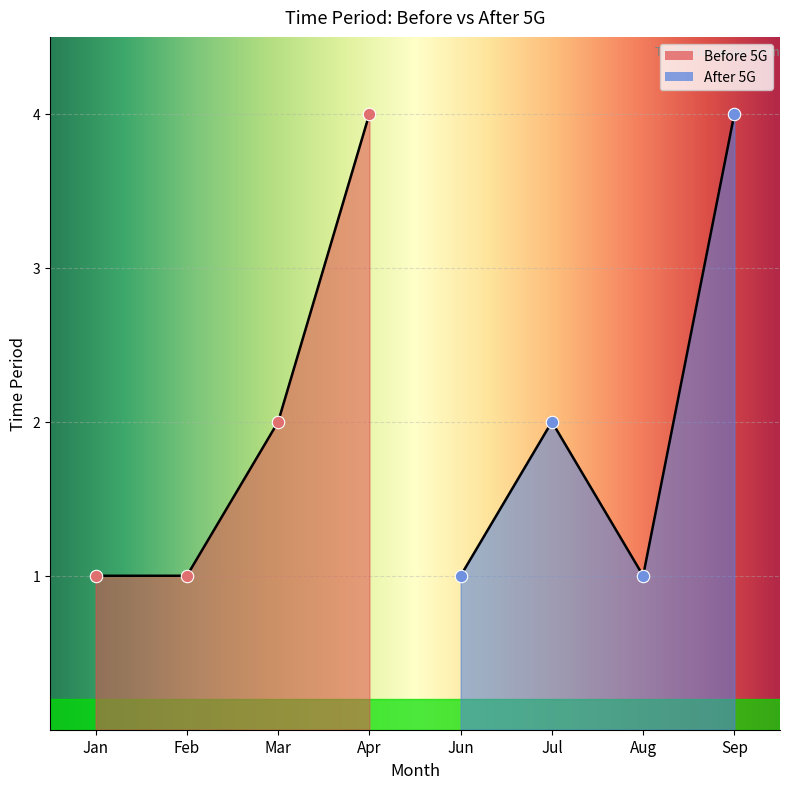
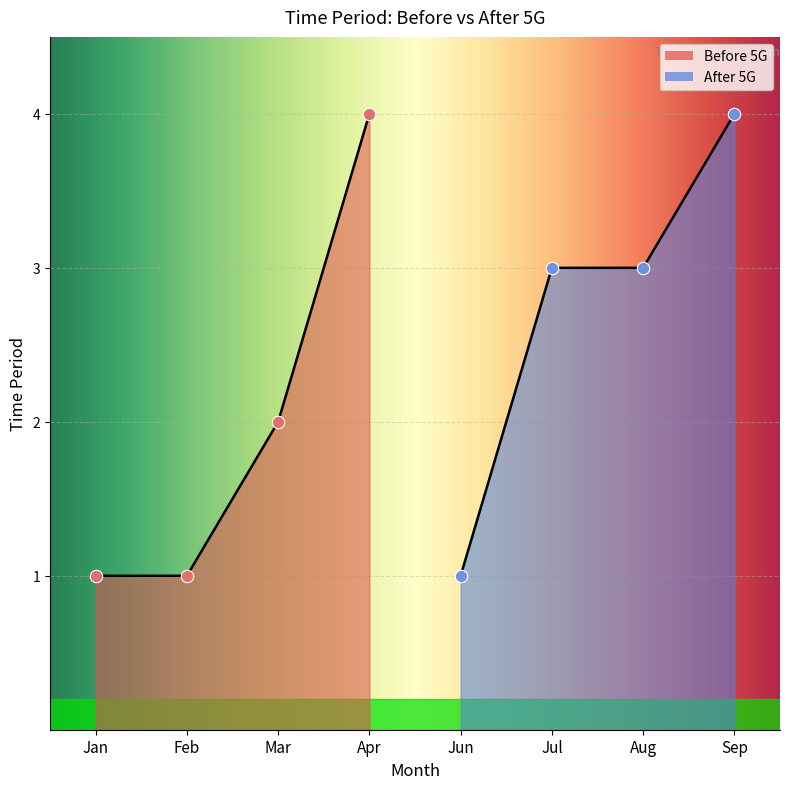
After 5G, Jul: 2 -> 3
After 5G, Aug: 1 -> 3
